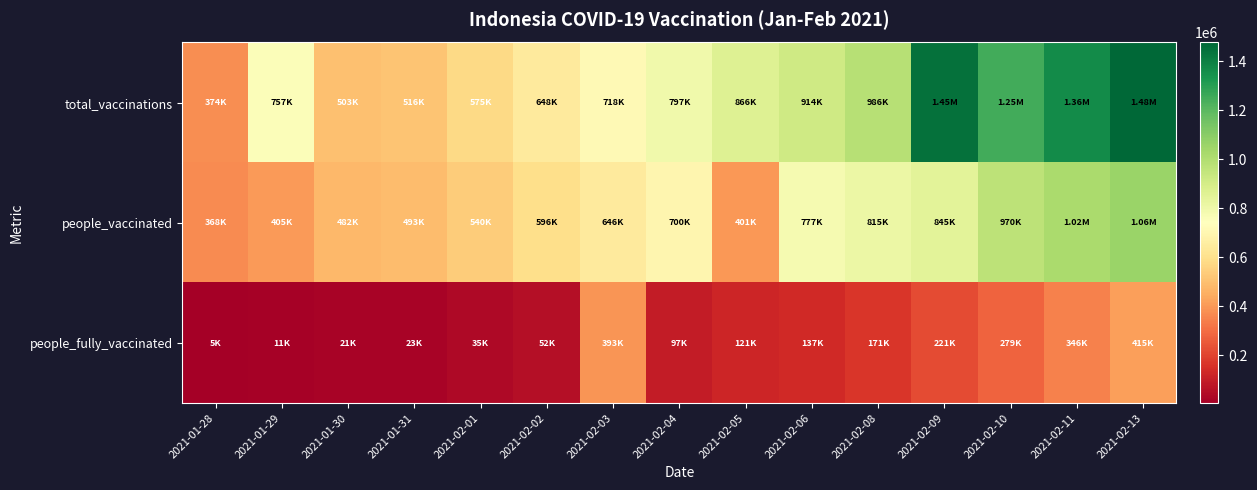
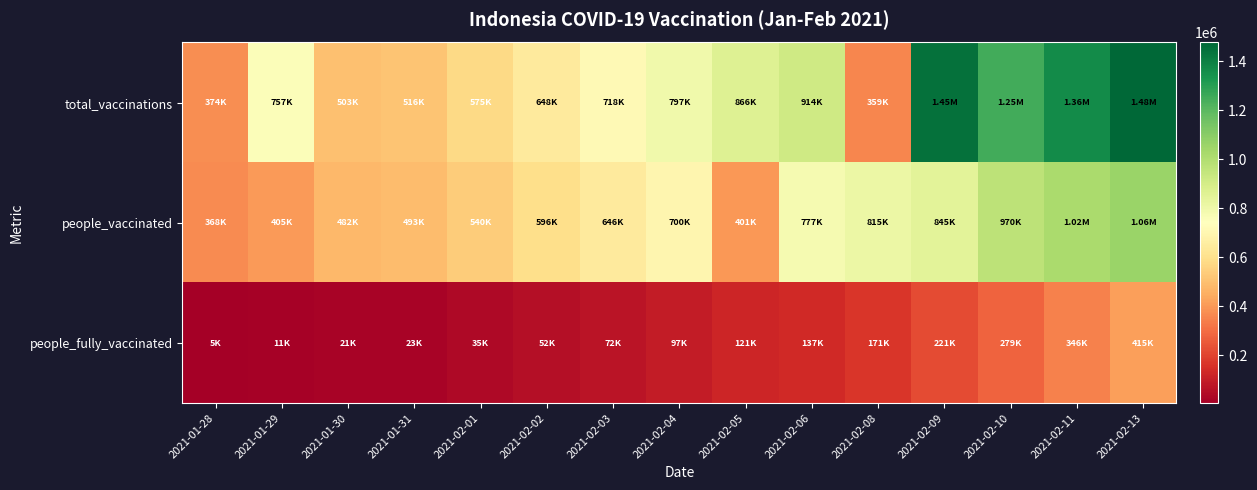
total_vaccinations, 2021-02-08: 986K -> 359K
people_fully_vaccinated, 2021-02-03: 393K -> 72K
